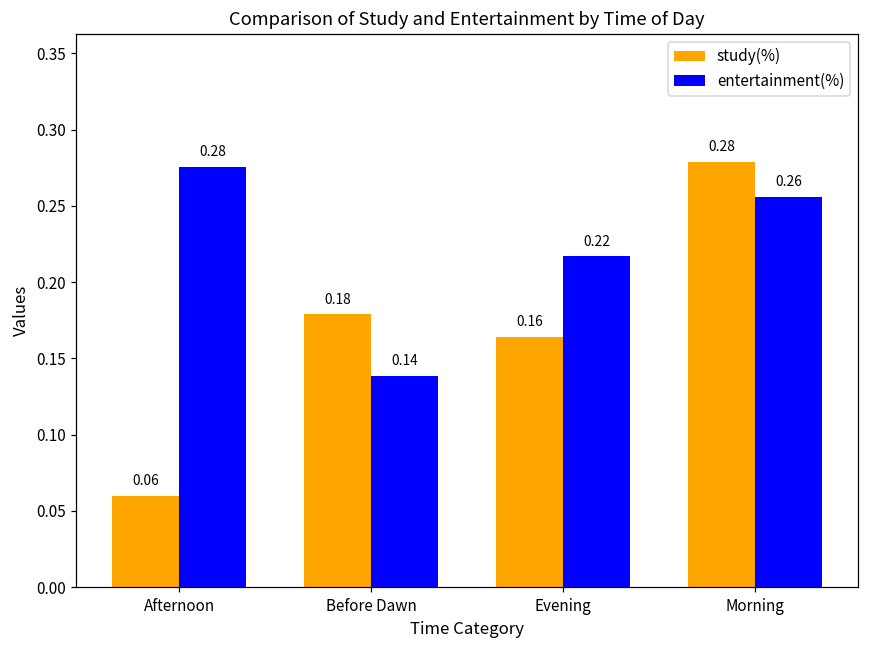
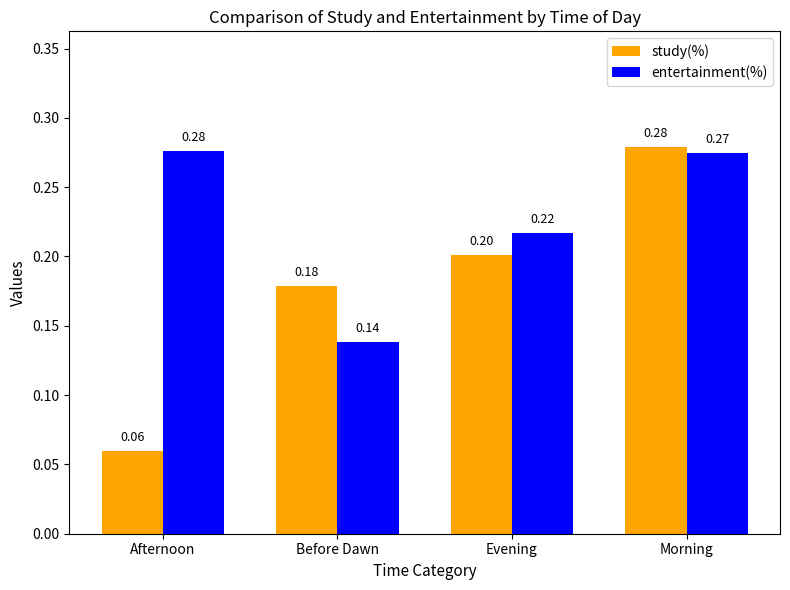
study(%), Evening: 0.16 -> 0.20
entertainment(%), Morning: 0.26 -> 0.27
